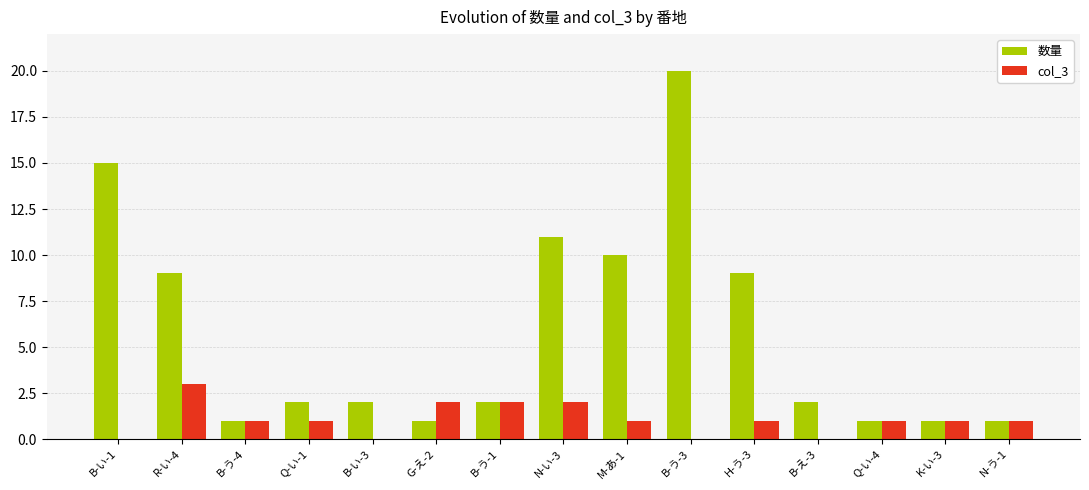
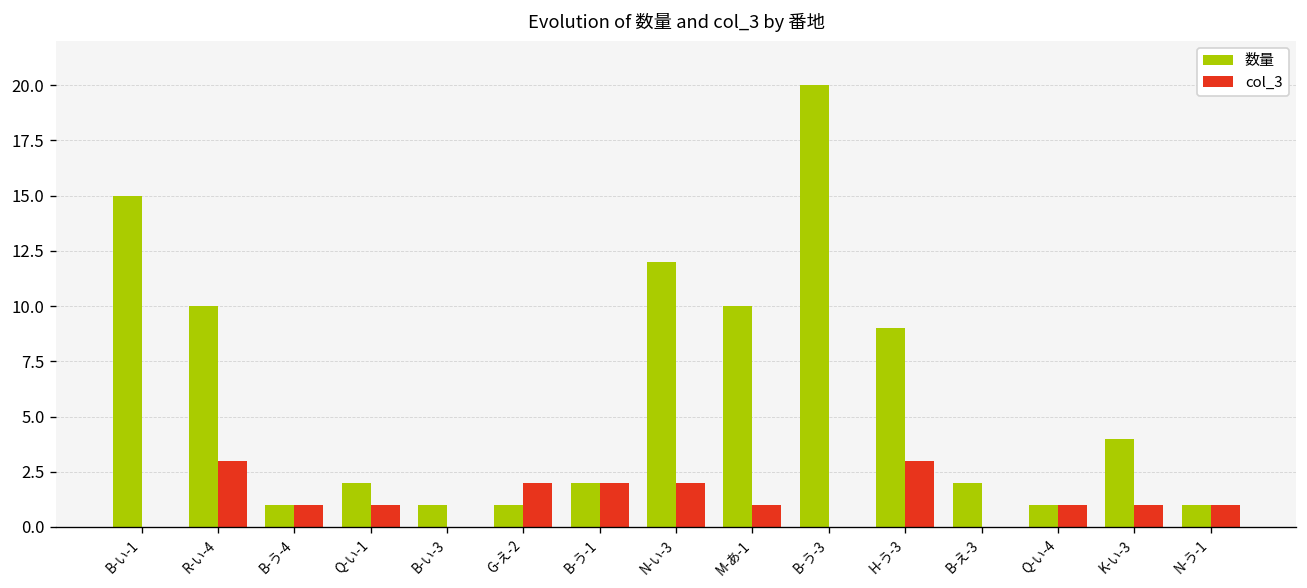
数量, R-い-4: 9 -> 10
数量, B-い-3: 2 -> 1
数量, N-い-3: 11 -> 12
col_3, H-う-3: 1 -> 3
数量, K-い-3: 1 -> 4
